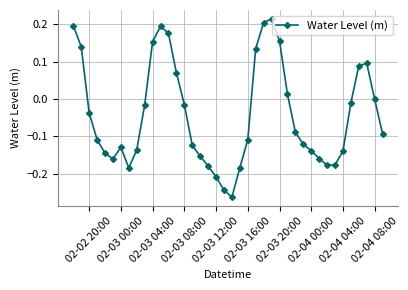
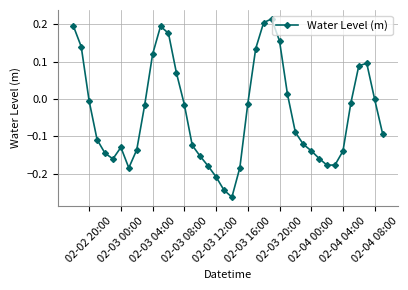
02-02 20:00: -0.04 -> -0.01
02-03 04:00: 0.15 -> 0.12
02-03 16:00: -0.11 -> -0.01
